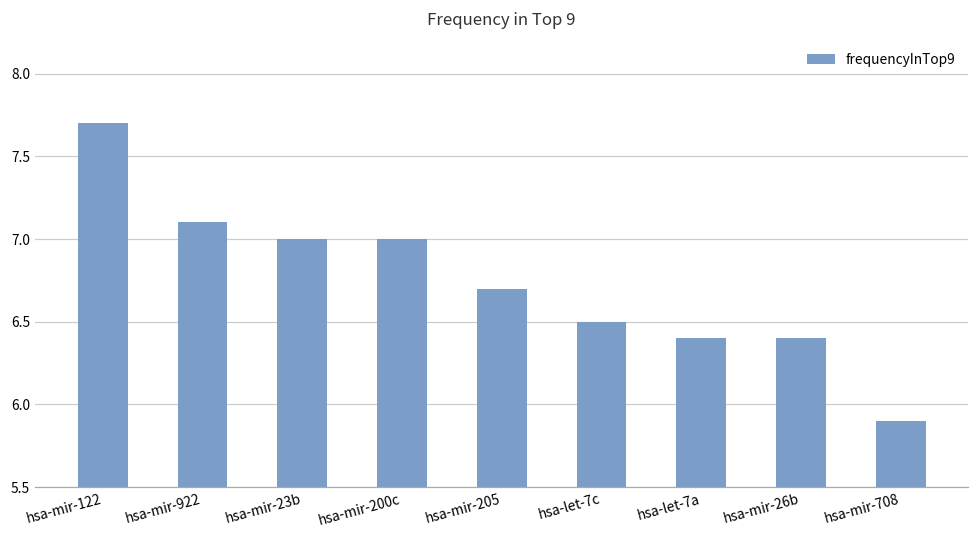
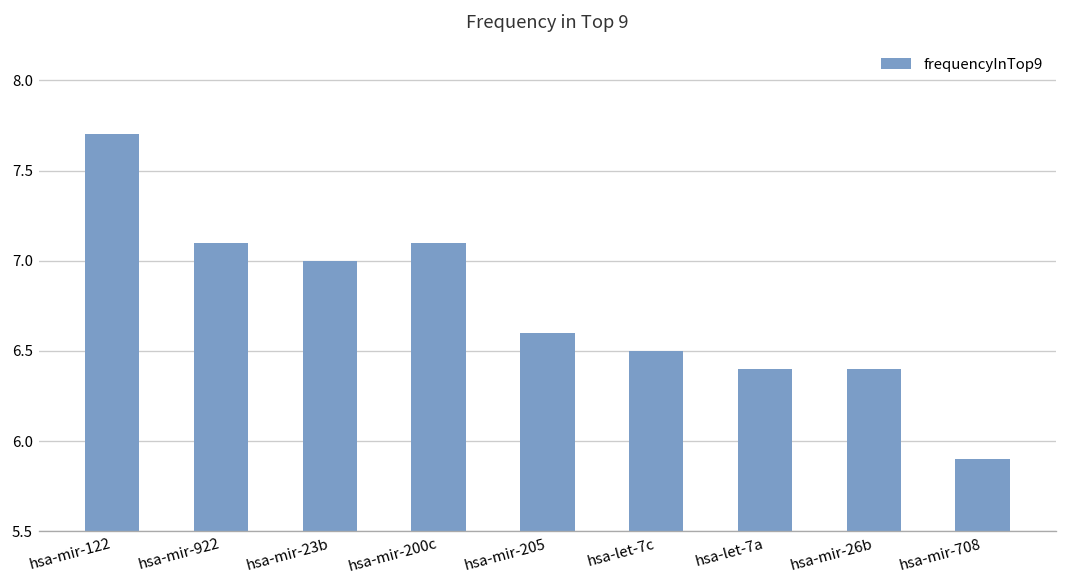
hsa-mir-200c: 7.0 -> 7.1
hsa-mir-205: 6.7 -> 6.6
